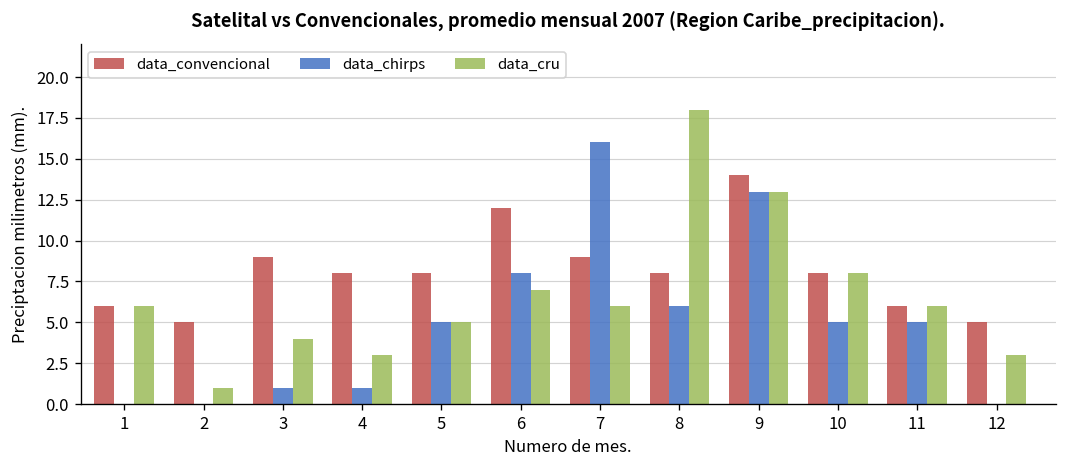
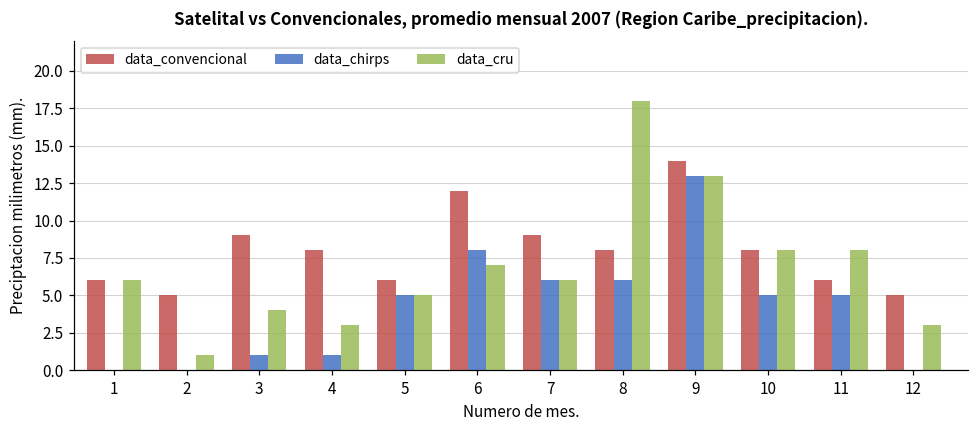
data_convencional, 5: 8 -> 6
data_chirps, 7: 16 -> 6
data_cru, 11: 6 -> 8
